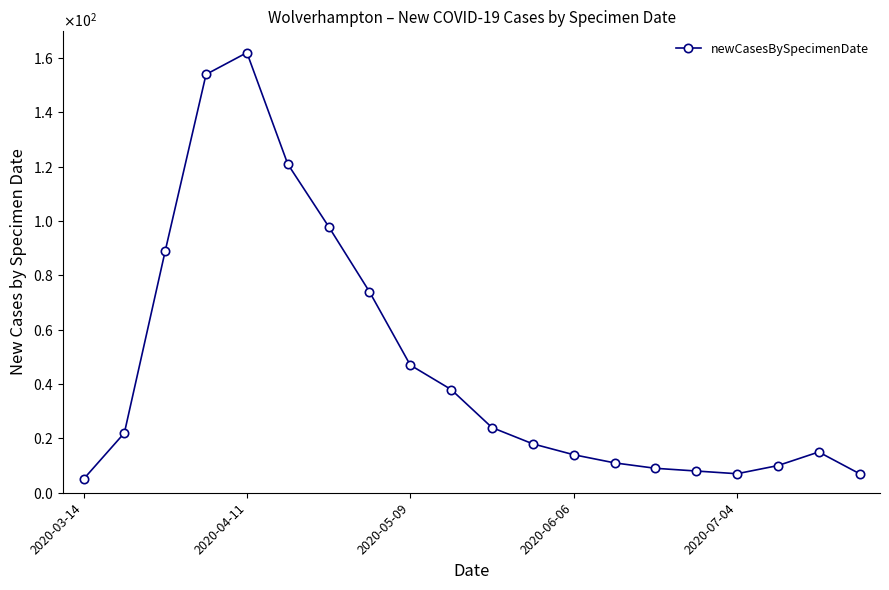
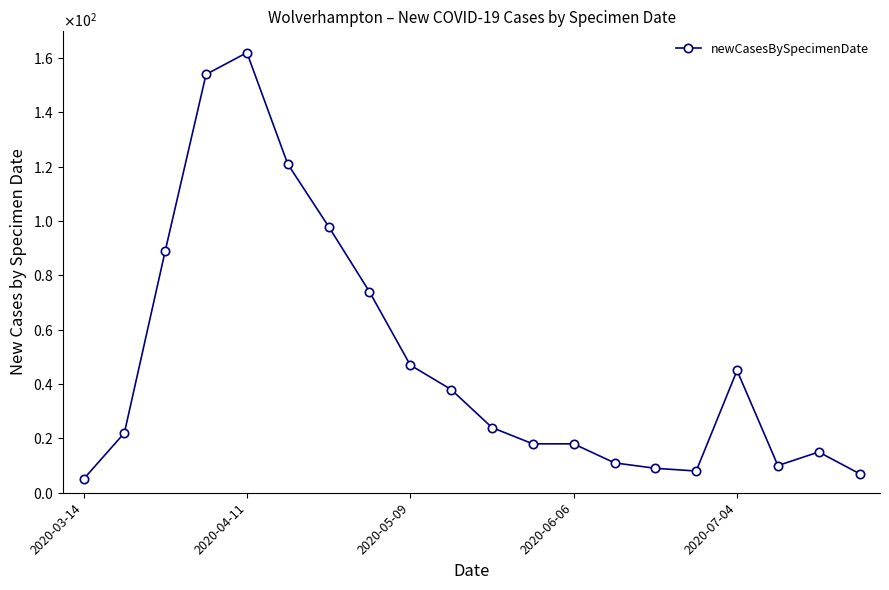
2020-06-06: 14 -> 18
2020-07-04: 7 -> 45
